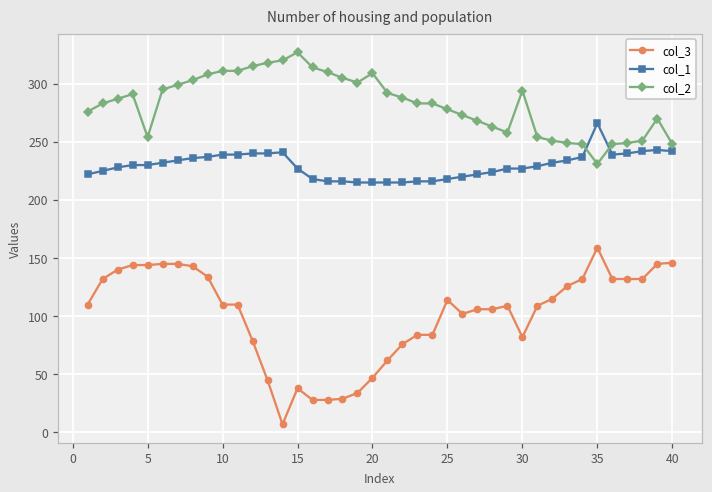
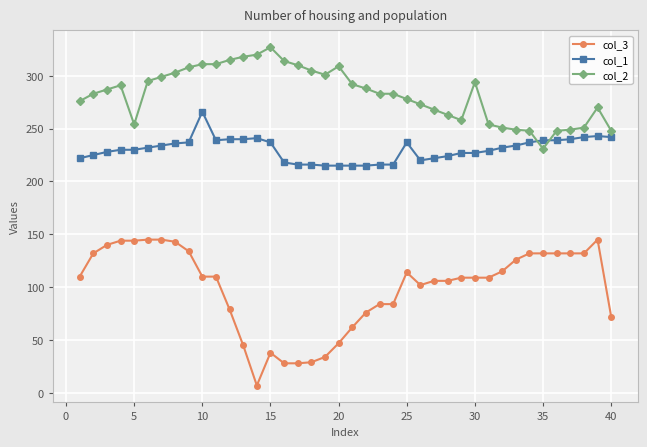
col_1, 10: 239 -> 266
col_1, 15: 227 -> 237
col_1, 25: 218 -> 237
col_3, 30: 82 -> 109
col_3, 35: 159 -> 132
col_1, 35: 266 -> 239
col_3, 40: 146 -> 72
